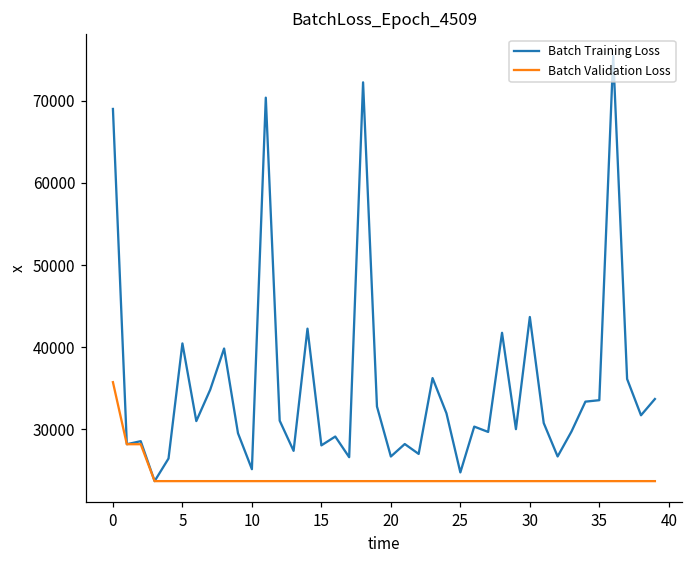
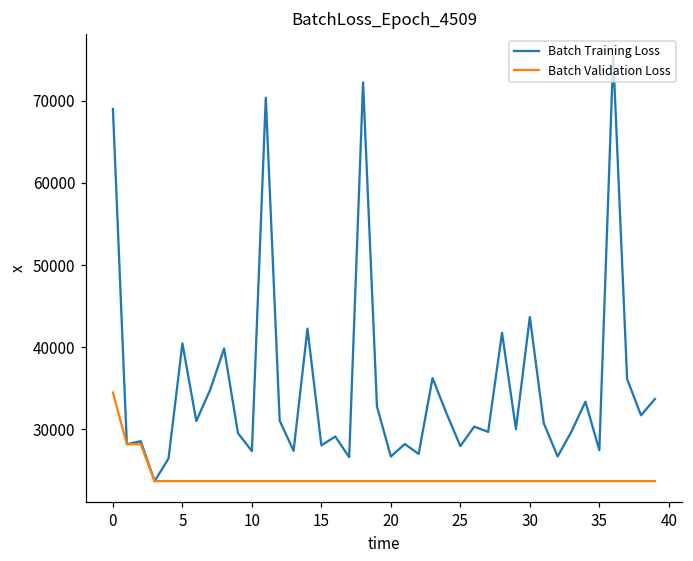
Batch Validation Loss, 0: 36000 -> 34000
Batch Training Loss, 10: 25000 -> 27000
Batch Training Loss, 25: 25000 -> 28000
Batch Training Loss, 35: 34000 -> 27000
